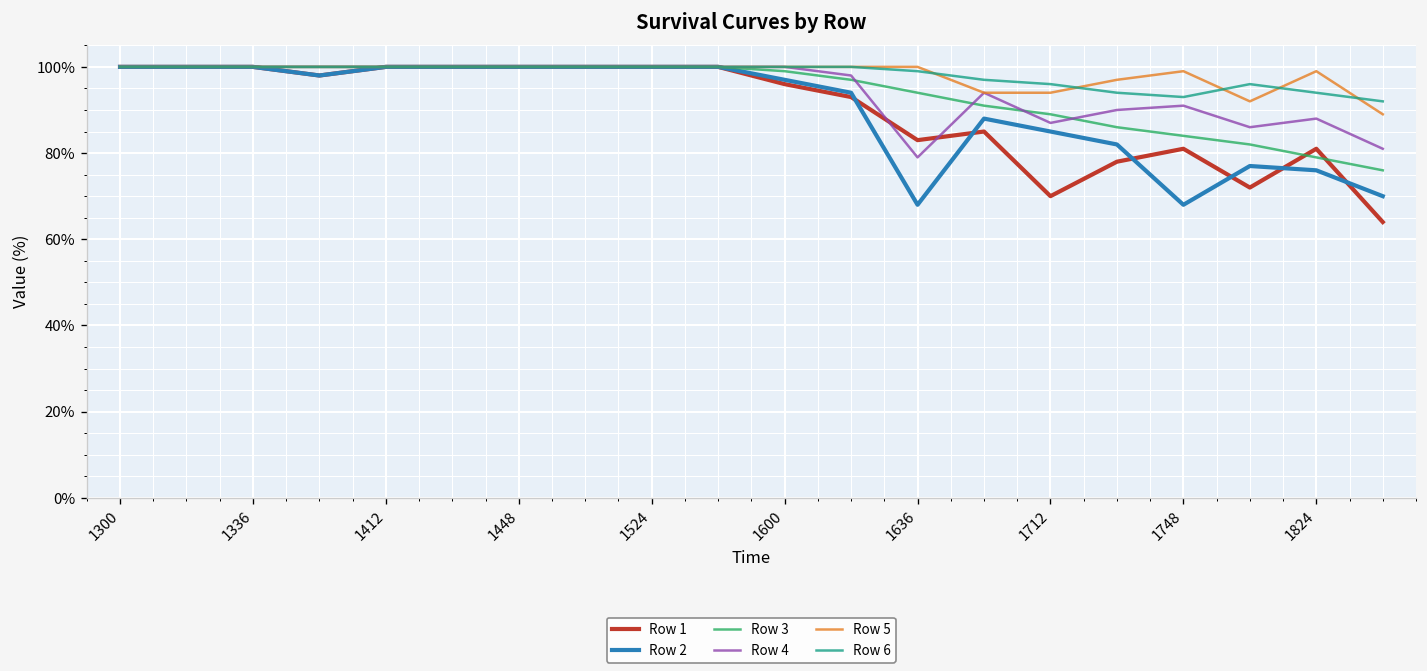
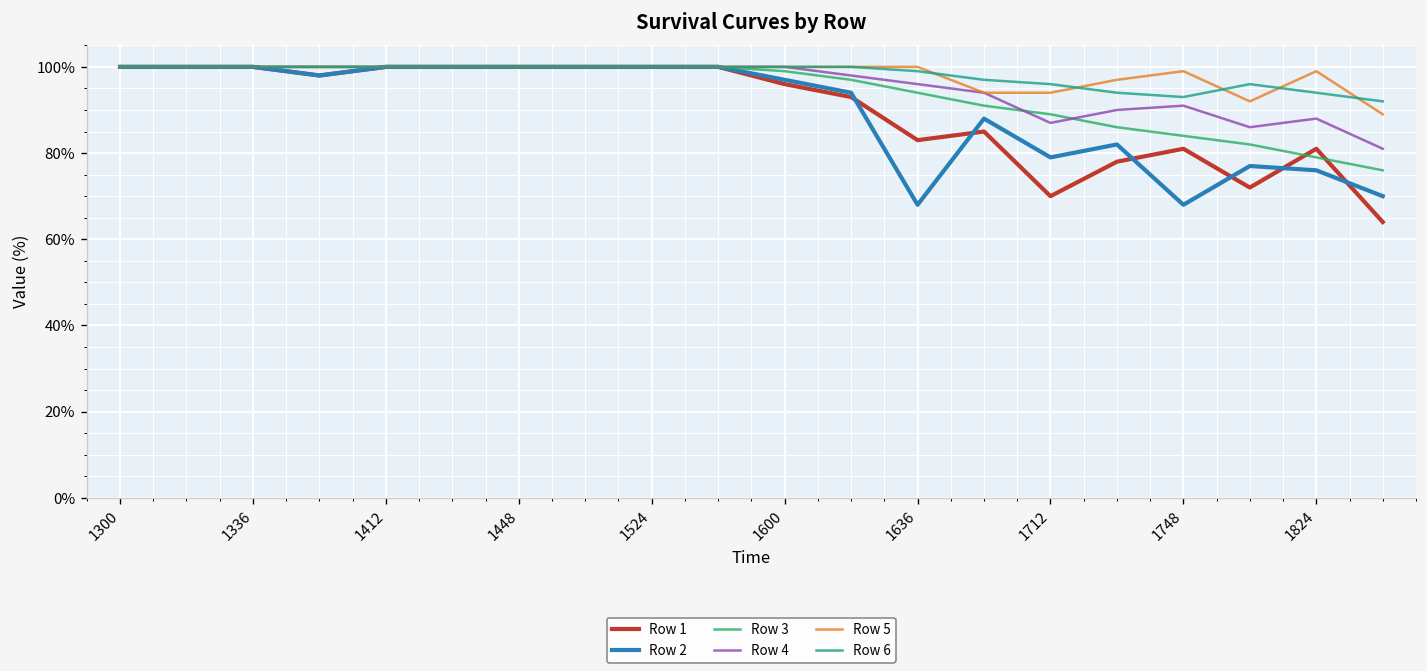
Row 4, 1636: 79% -> 96%
Row 2, 1712: 85% -> 79%
